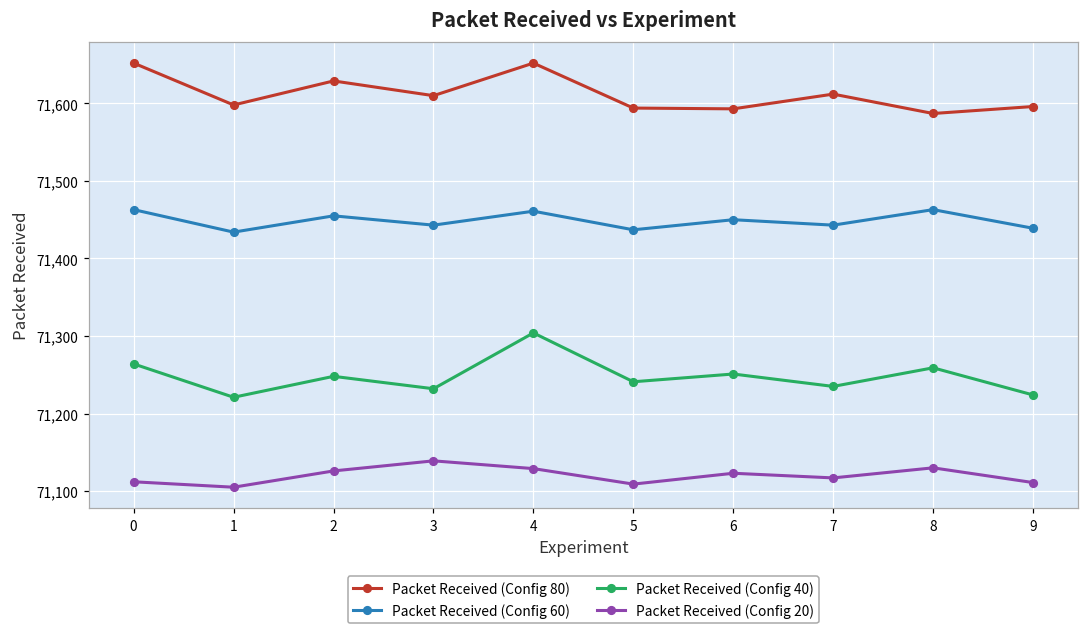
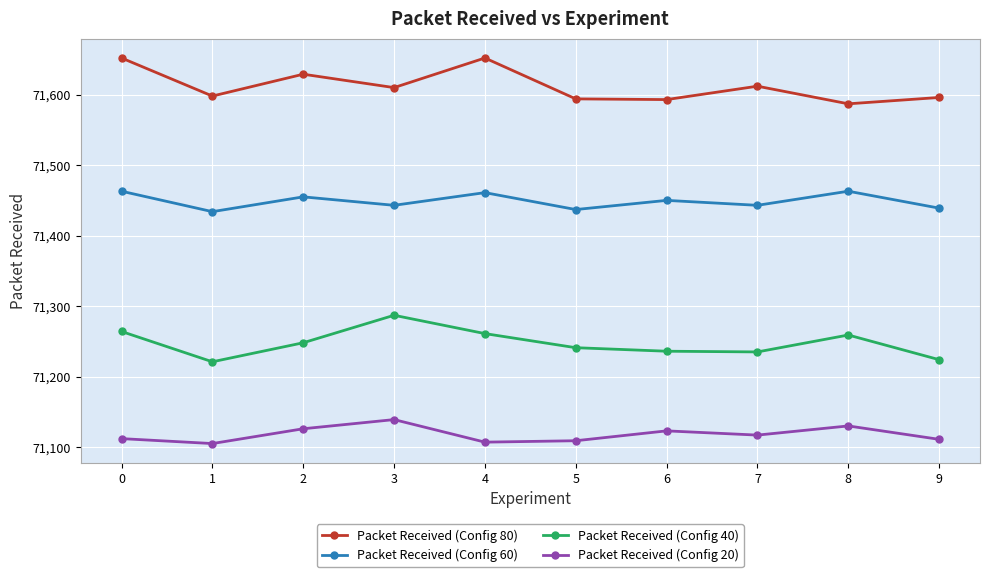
Packet Received (Config 40), 3: 71,230 -> 71,290
Packet Received (Config 40), 4: 71,300 -> 71,260
Packet Received (Config 20), 4: 71,130 -> 71,110
Packet Received (Config 40), 6: 71,250 -> 71,240
